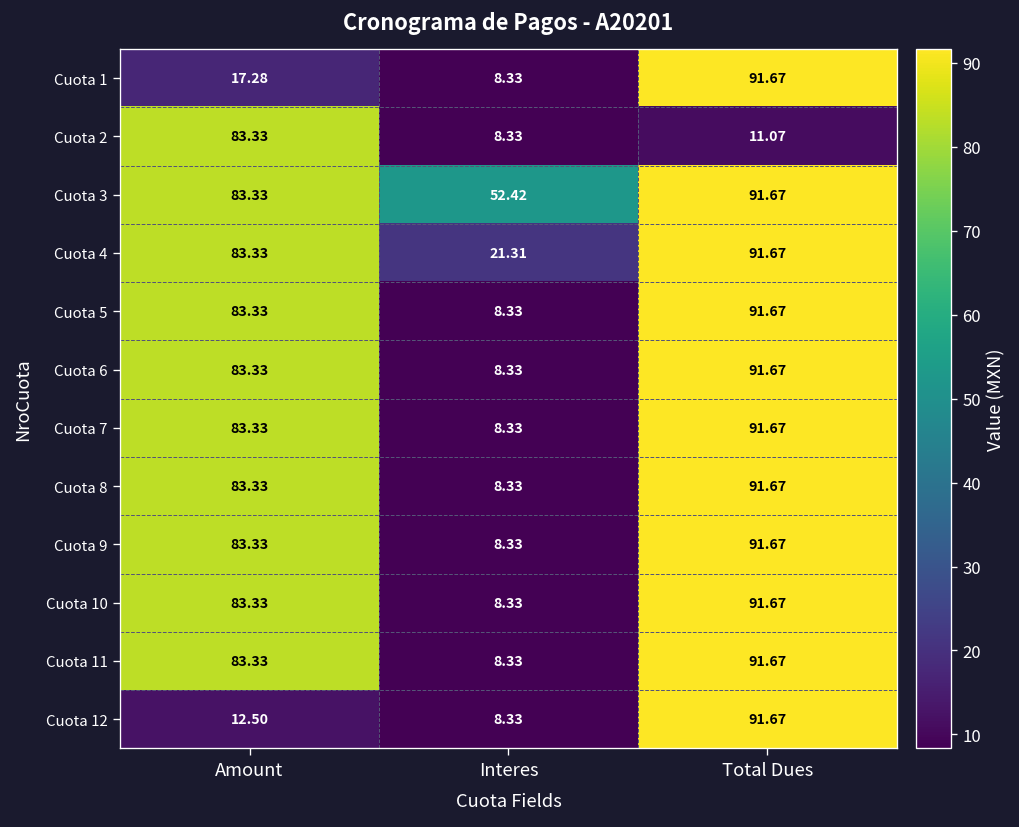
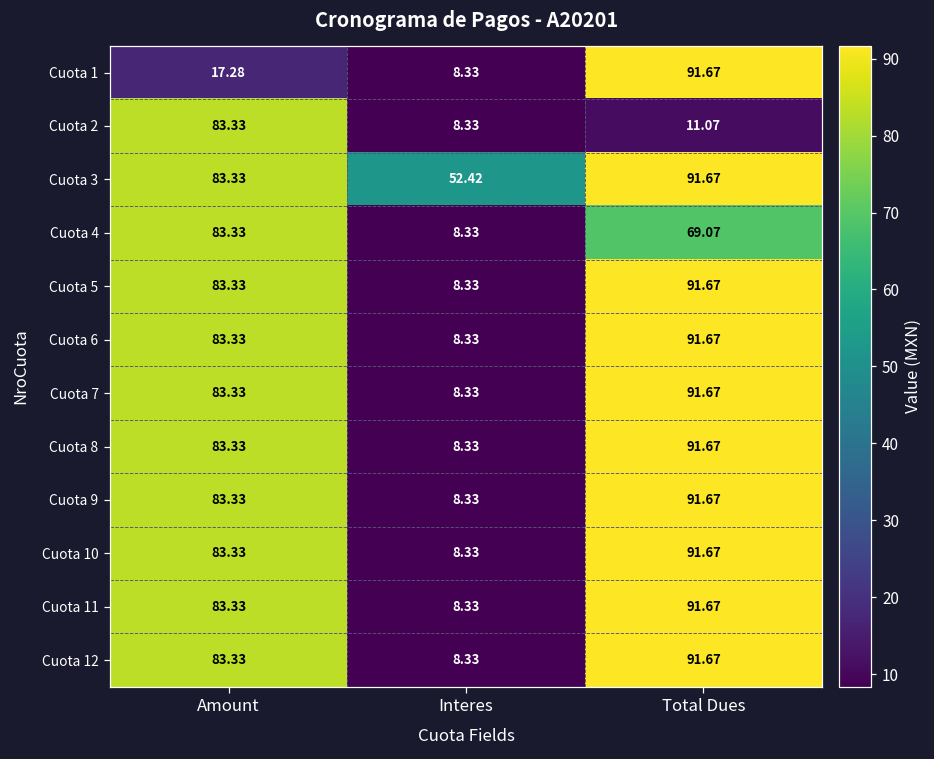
Cuota 4, Interes: 21.31 -> 8.33
Cuota 4, Total Dues: 91.67 -> 69.07
Cuota 12, Amount: 12.50 -> 83.33
